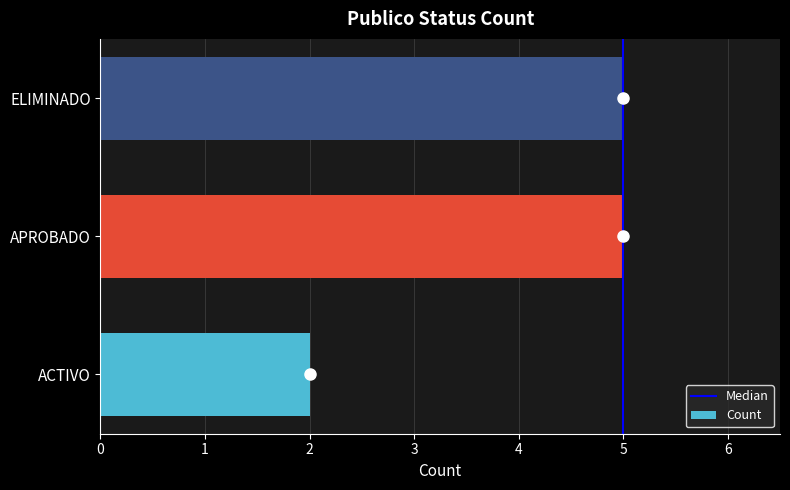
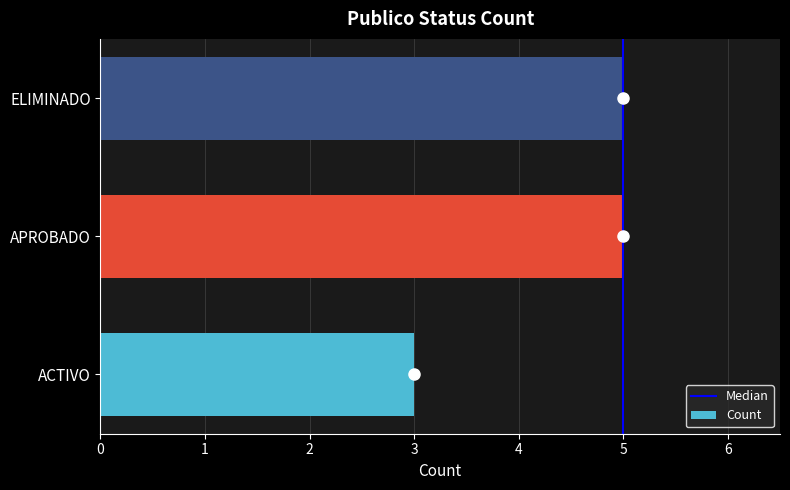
Count, ACTIVO: 2 -> 3
